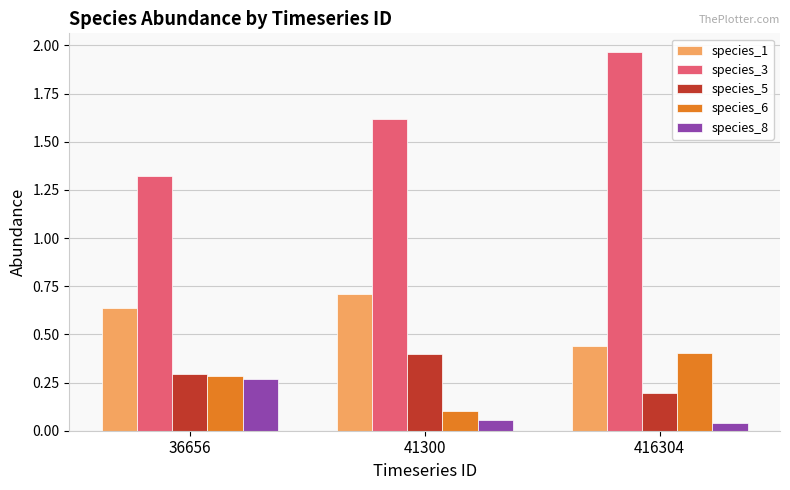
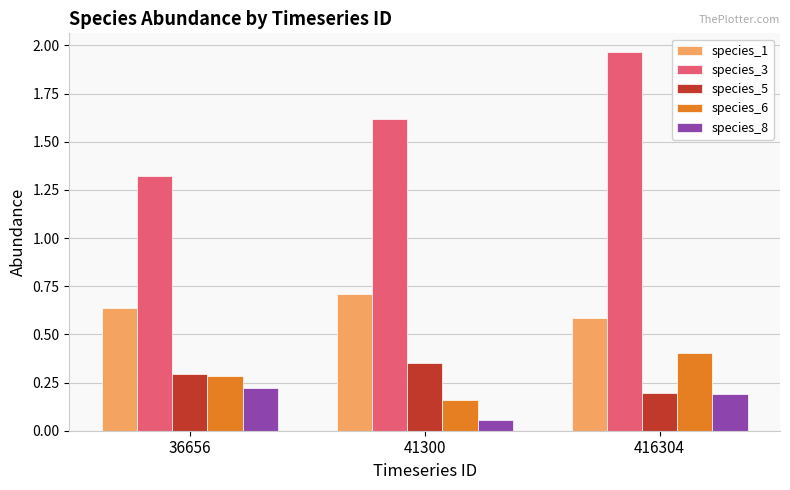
species_8, 36656: 0.27 -> 0.22
species_5, 41300: 0.40 -> 0.35
species_6, 41300: 0.10 -> 0.16
species_1, 416304: 0.44 -> 0.58
species_8, 416304: 0.04 -> 0.19
